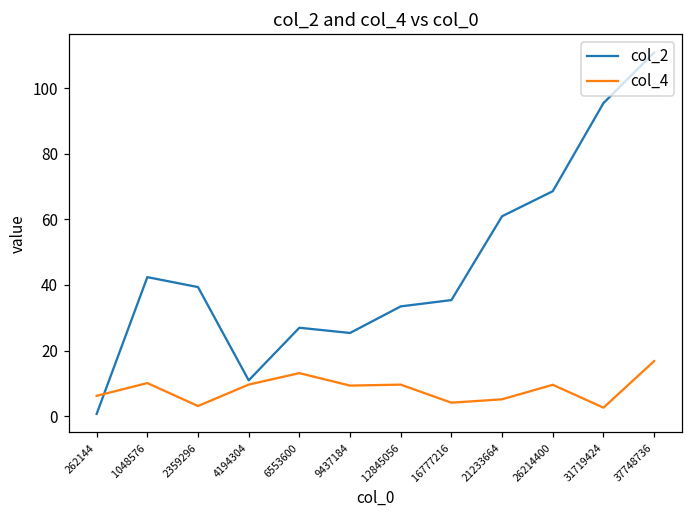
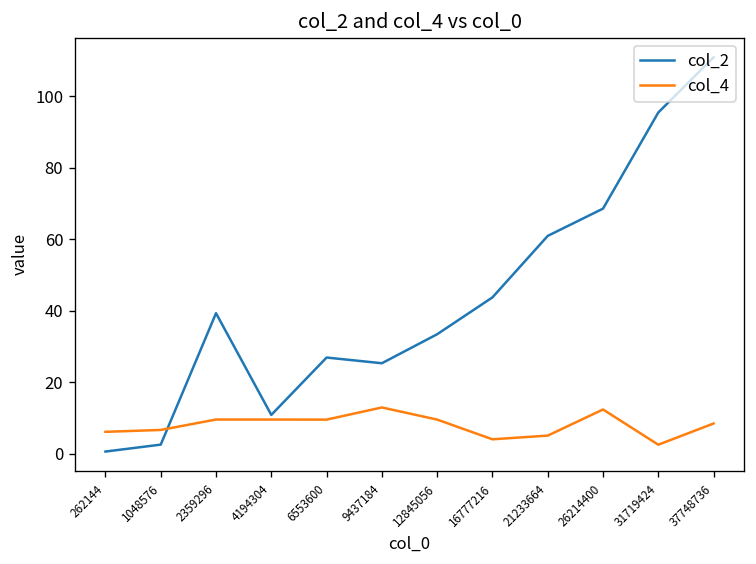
col_2, 1048576: 42 -> 3
col_4, 1048576: 10 -> 7
col_4, 2359296: 3 -> 10
col_4, 6553600: 13 -> 10
col_4, 9437184: 9 -> 13
col_2, 16777216: 35 -> 44
col_4, 26214400: 10 -> 12
col_4, 37748736: 17 -> 9
